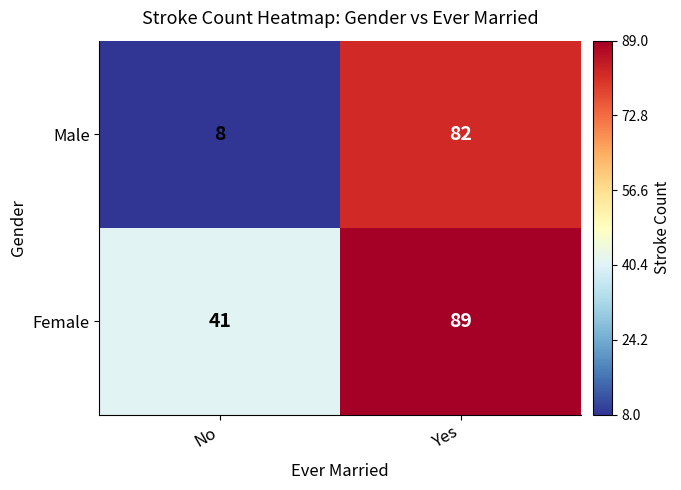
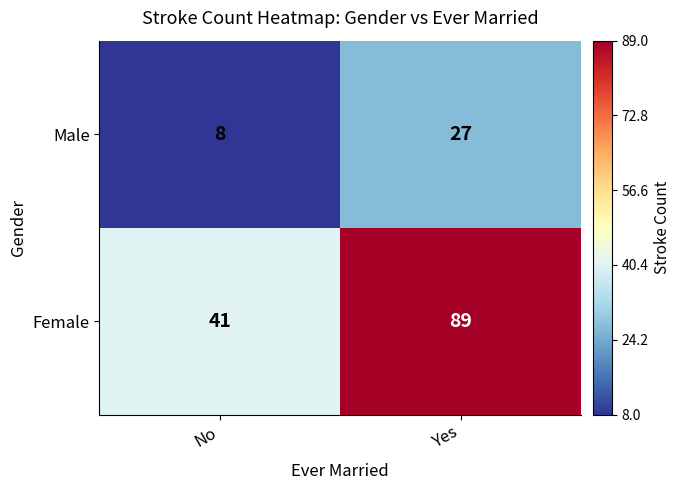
Male, Yes: 82 -> 27
